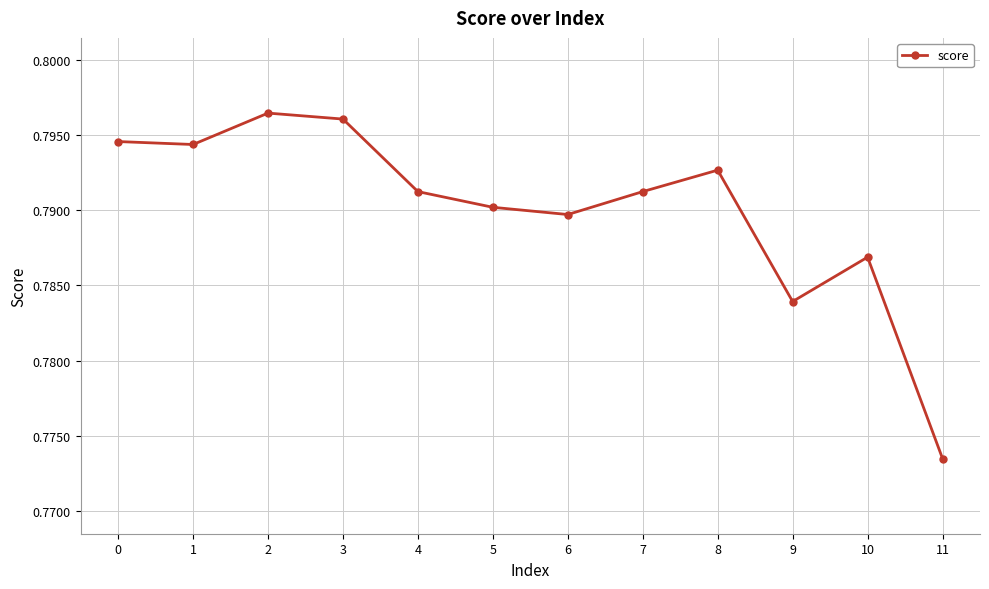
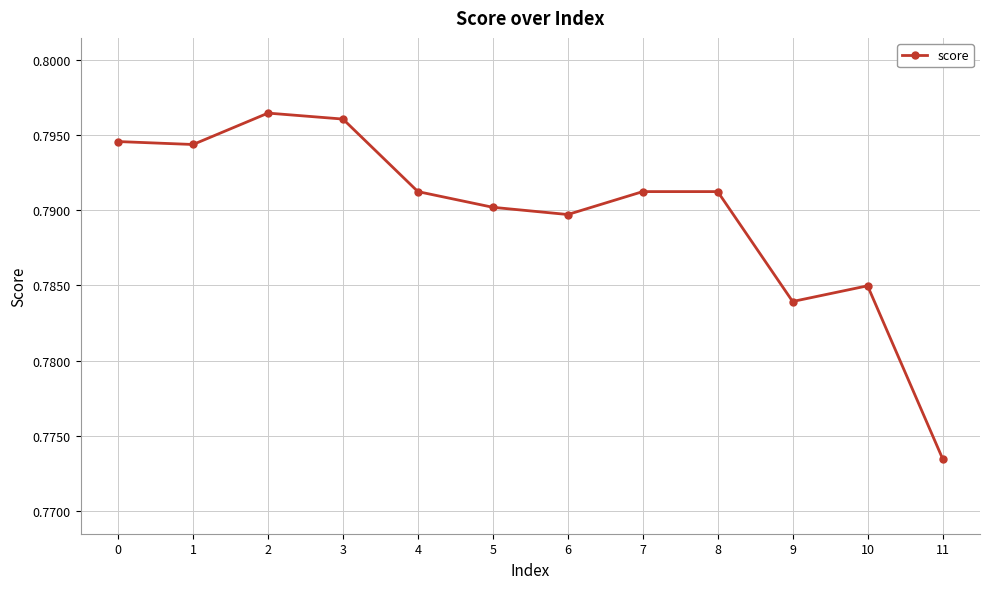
8: 0.7927 -> 0.7912
10: 0.7869 -> 0.7850
